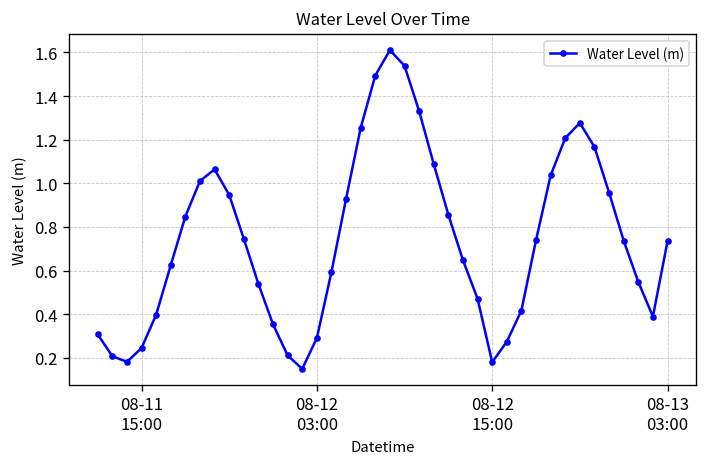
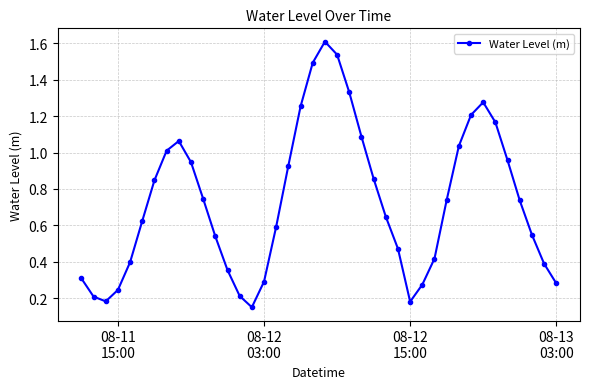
08-13 03:00: 0.73 -> 0.28
